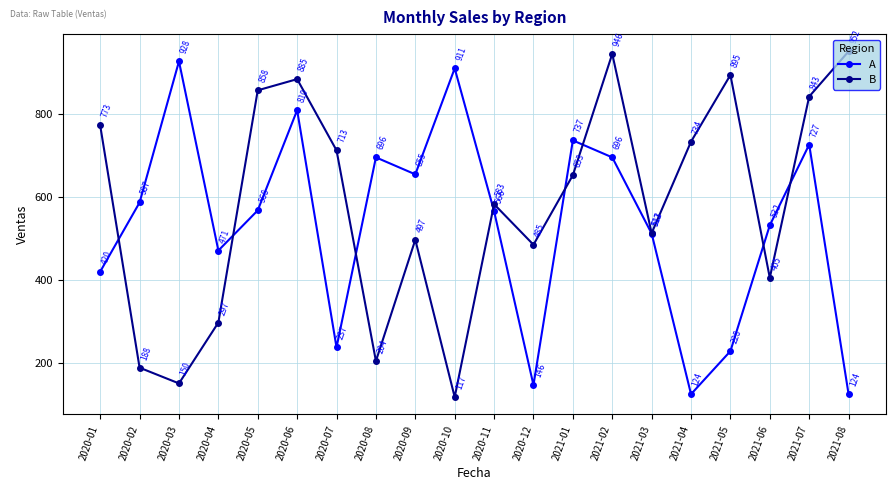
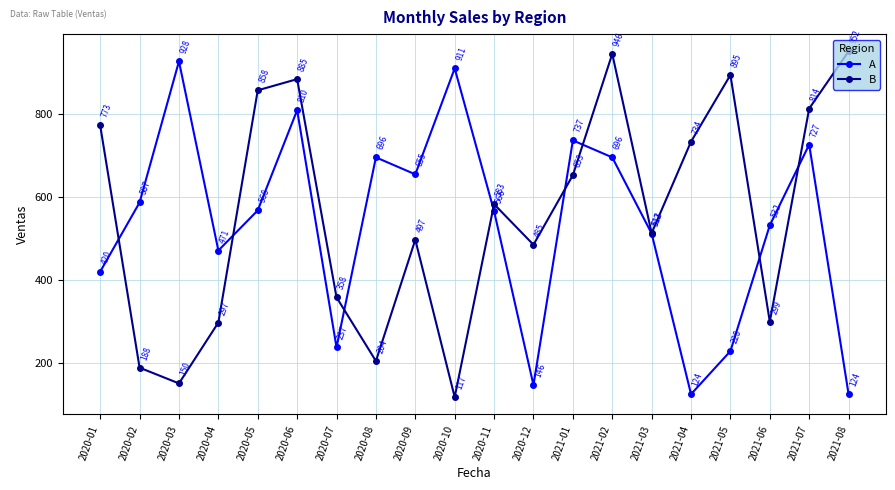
B, 2020-07: 713 -> 358
B, 2021-06: 405 -> 299
B, 2021-07: 843 -> 814
